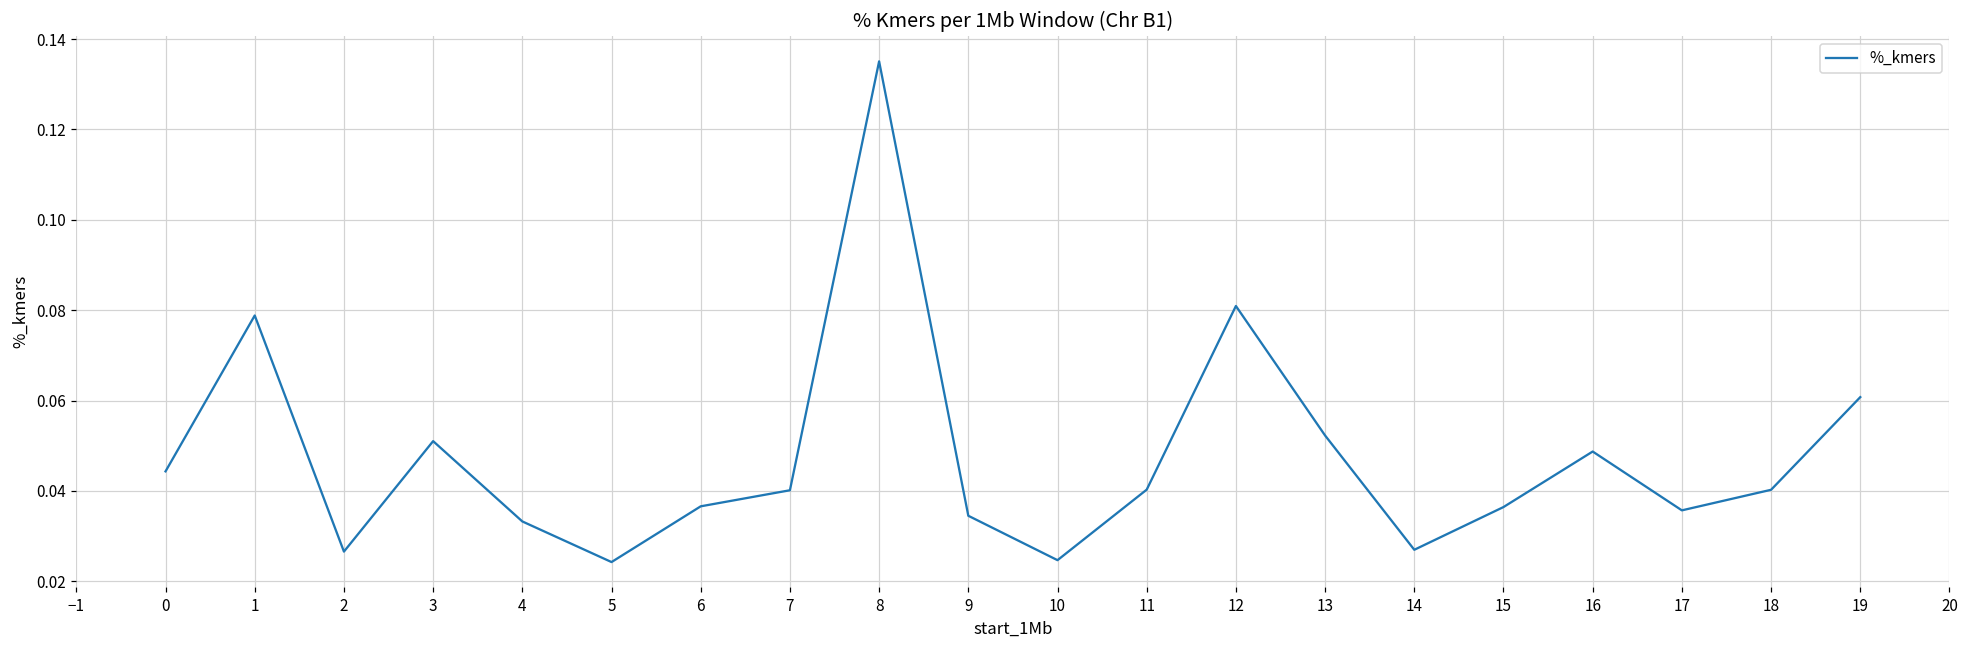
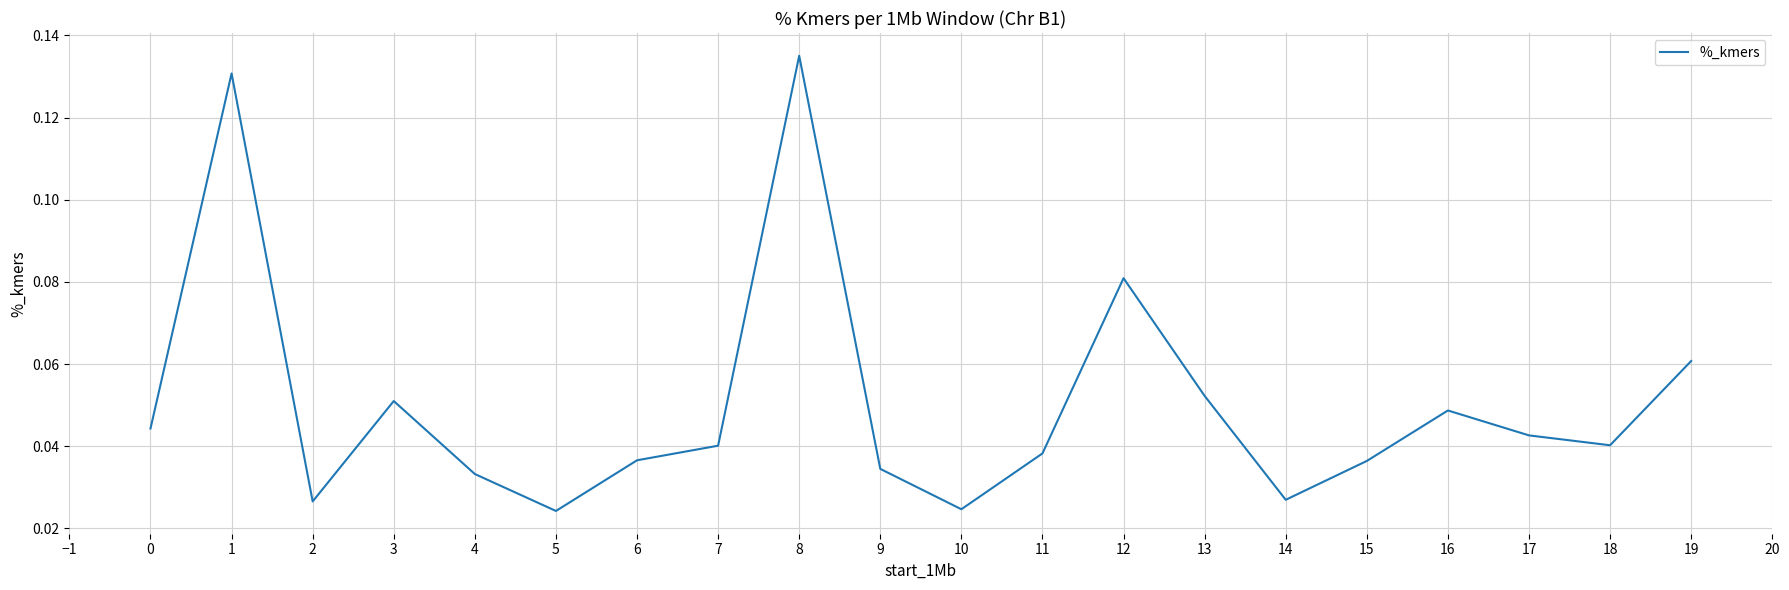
1: 0.079 -> 0.131
11: 0.040 -> 0.038
17: 0.036 -> 0.043
